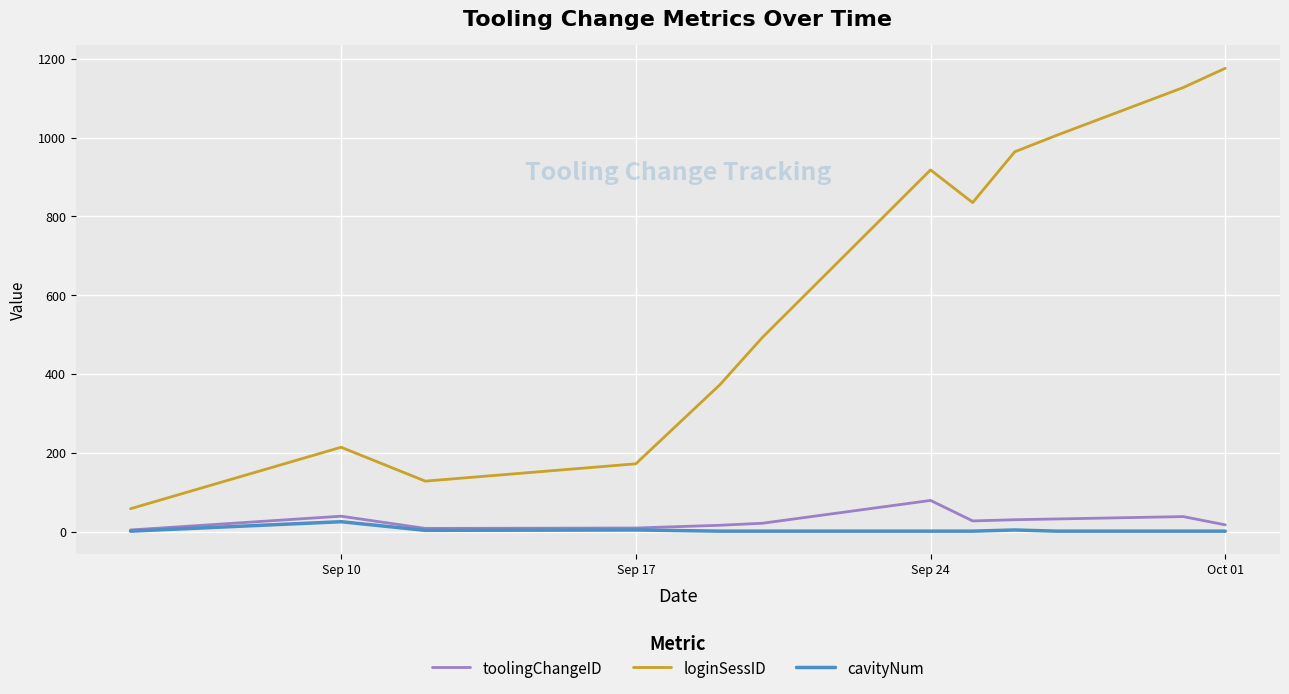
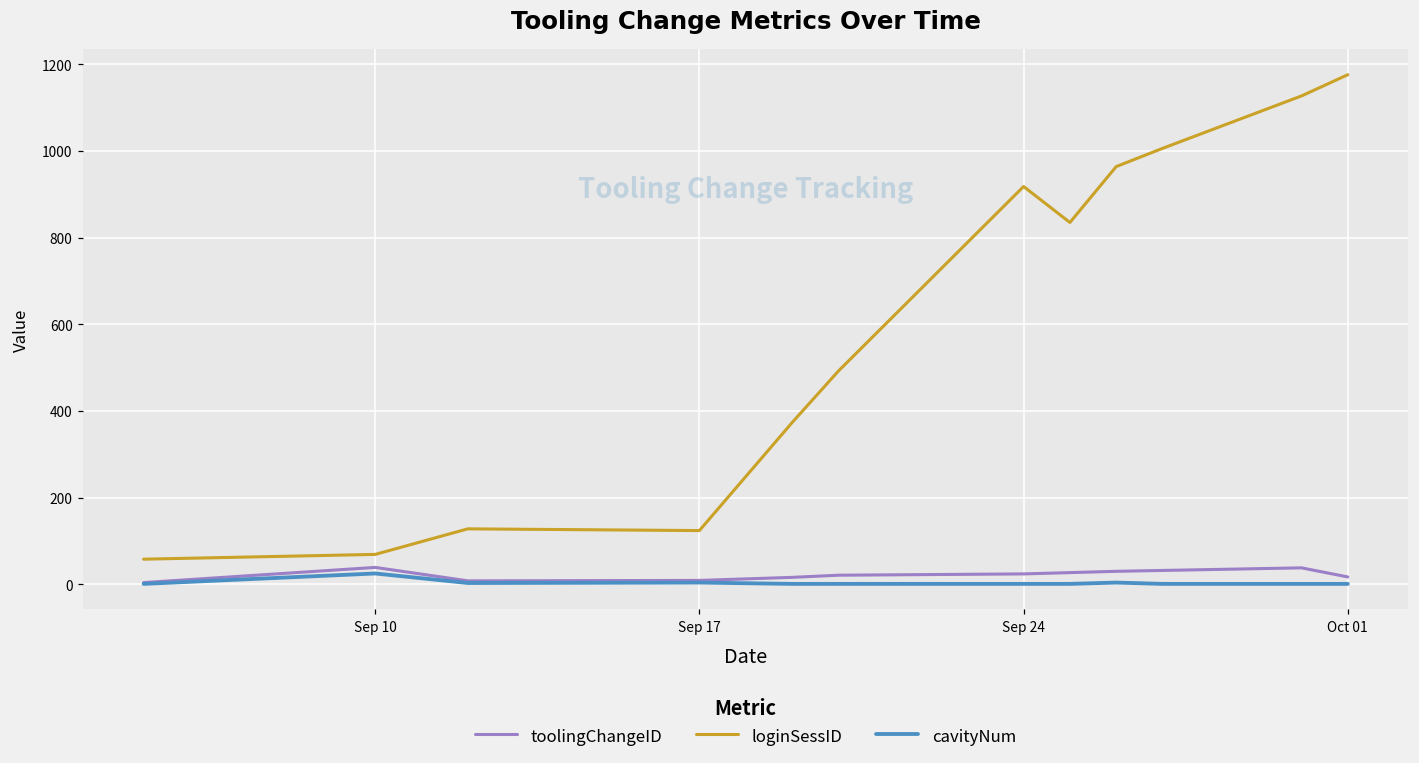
loginSessID, Sep 10: 210 -> 70
loginSessID, Sep 17: 170 -> 120
toolingChangeID, Sep 24: 80 -> 20
